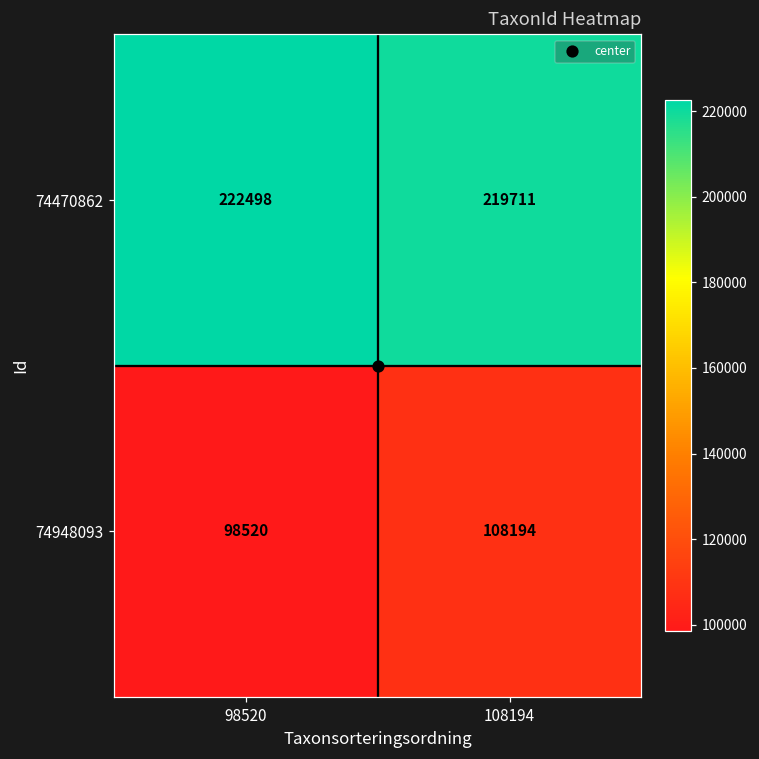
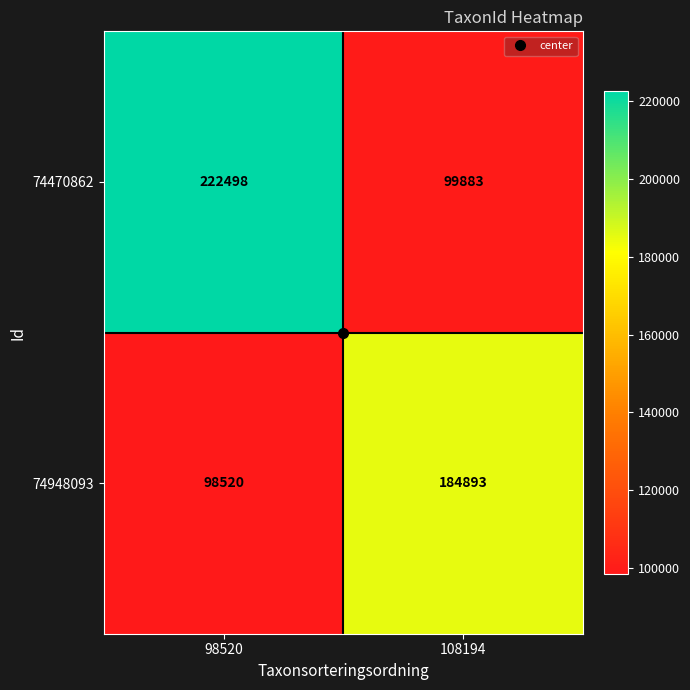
74470862, 108194: 219711 -> 99883
74948093, 108194: 108194 -> 184893
